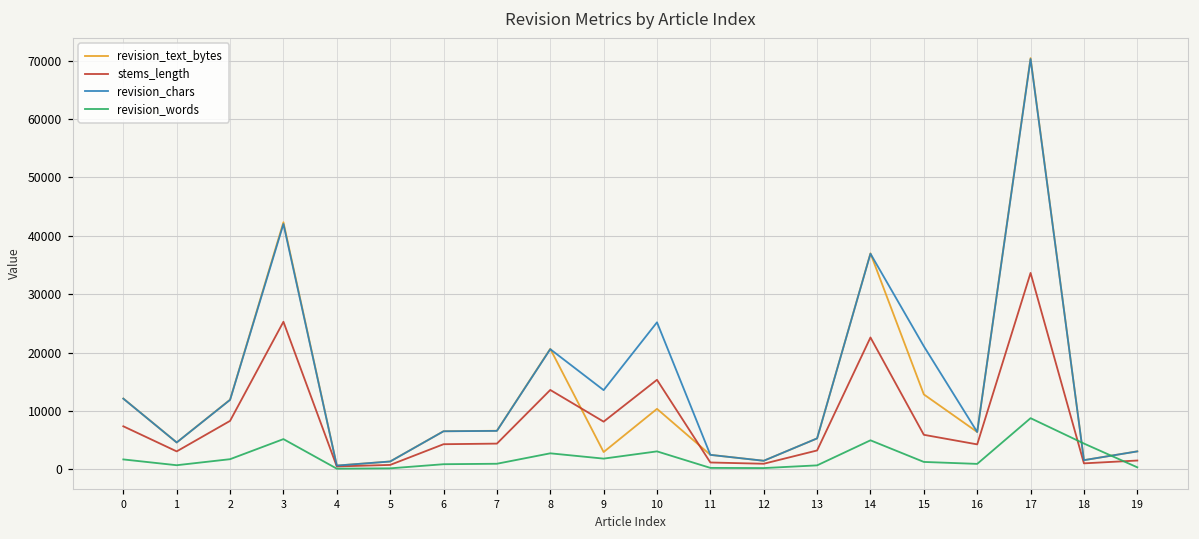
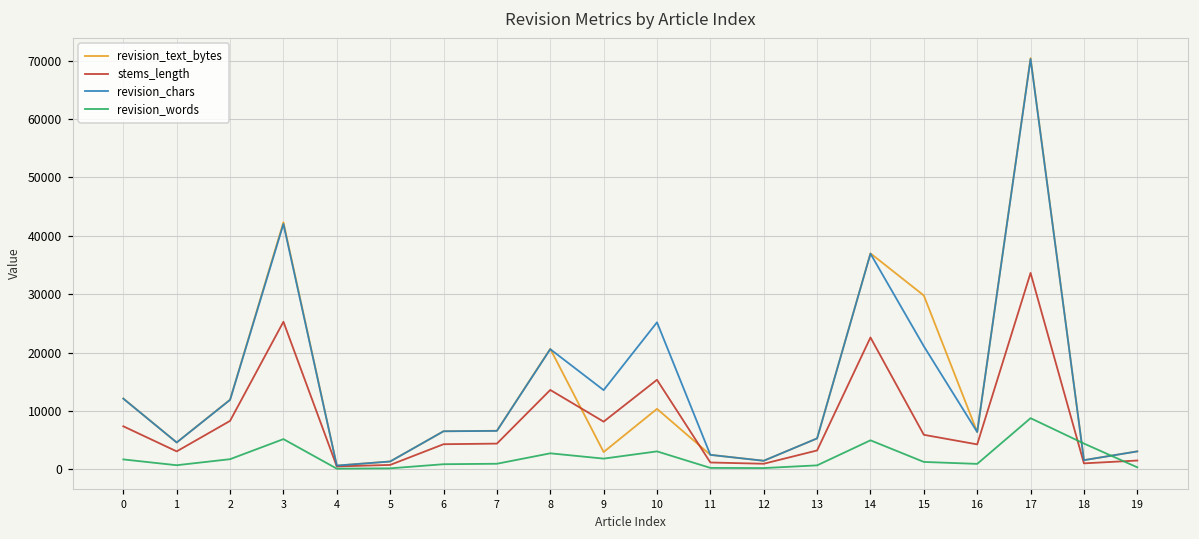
revision_text_bytes, 15: 13000 -> 30000
